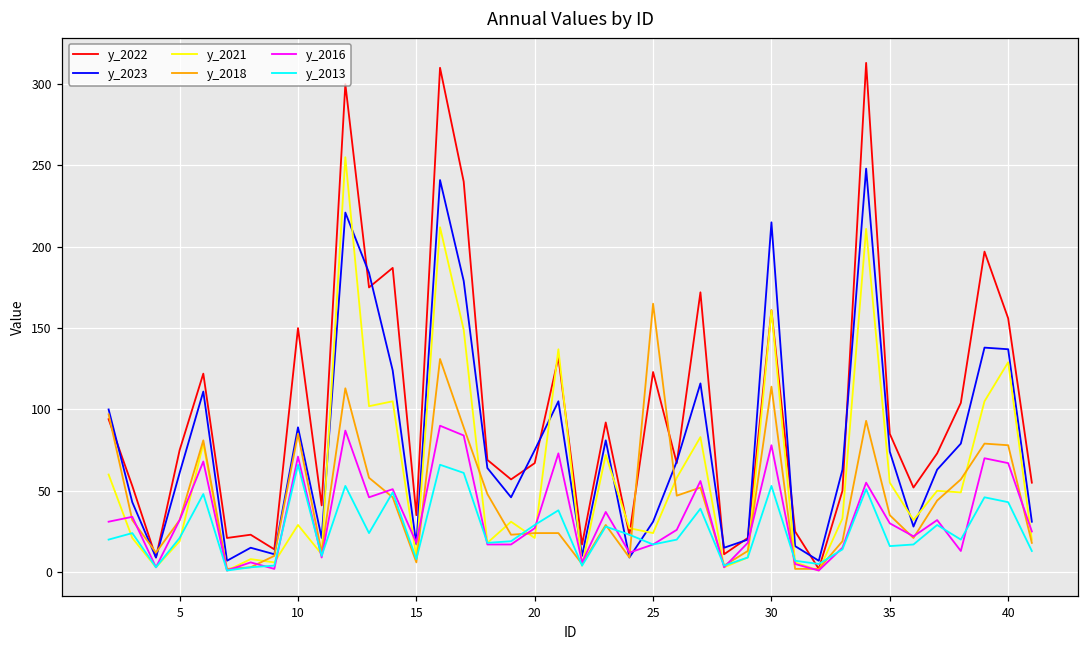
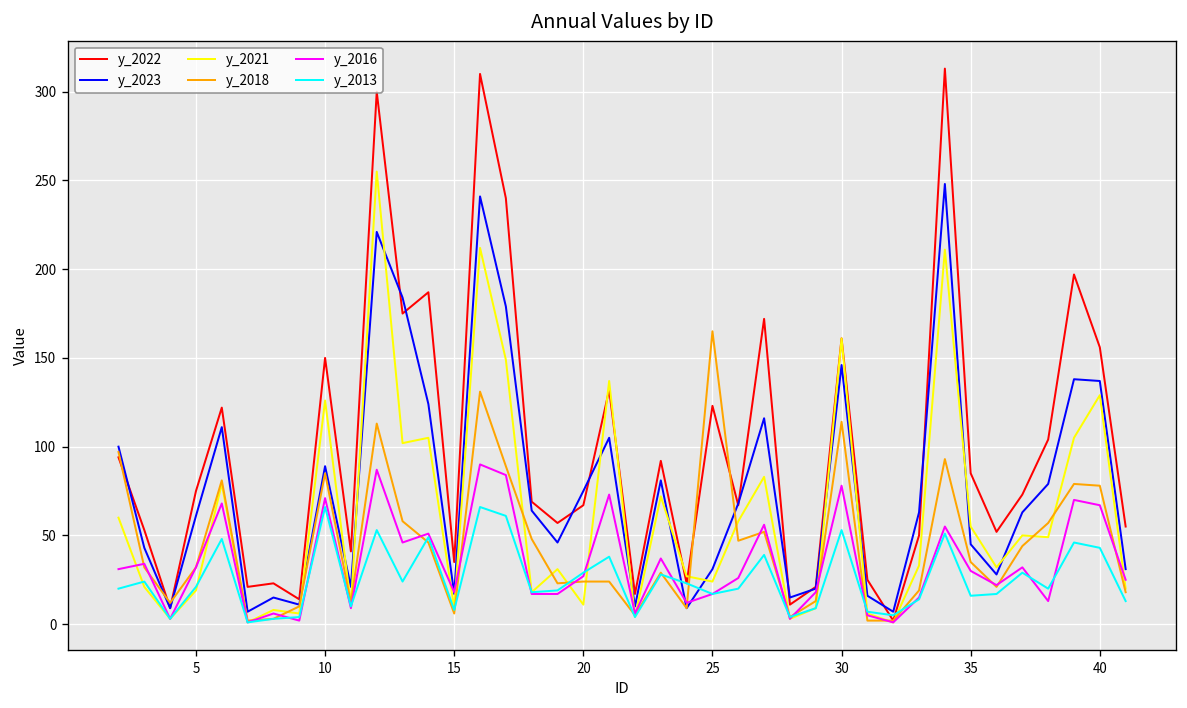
y_2021, 10: 29 -> 126
y_2021, 20: 21 -> 11
y_2023, 30: 215 -> 146
y_2023, 35: 74 -> 45
